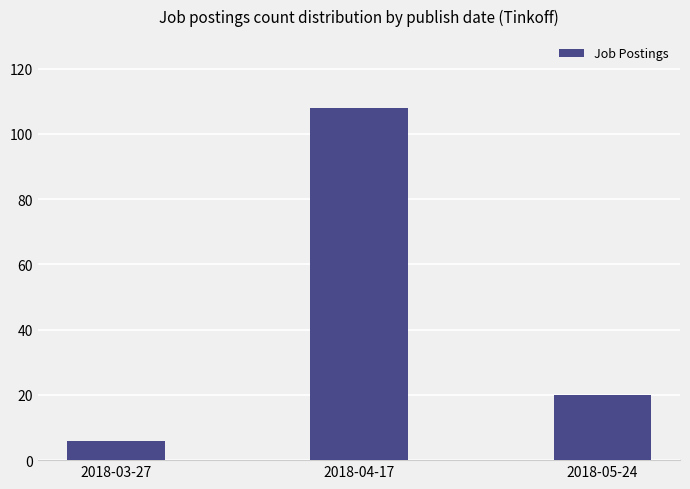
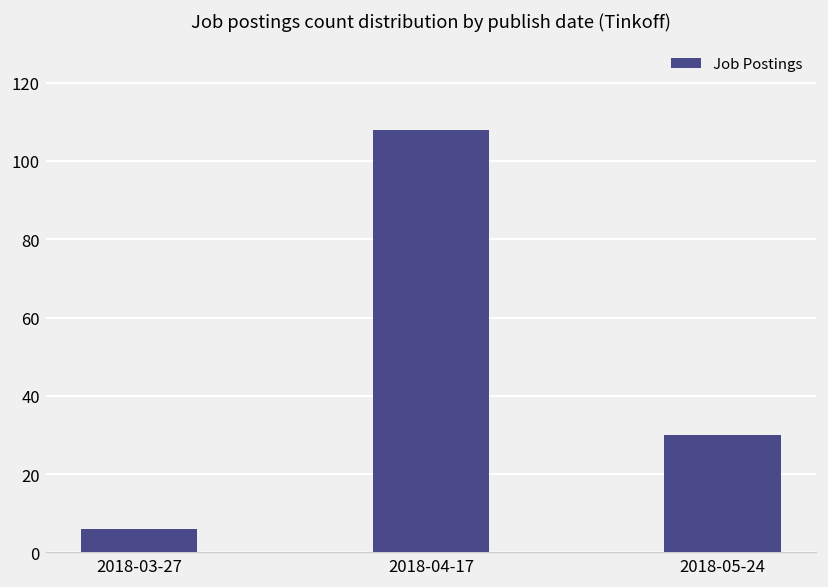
2018-05-24: 20 -> 30
